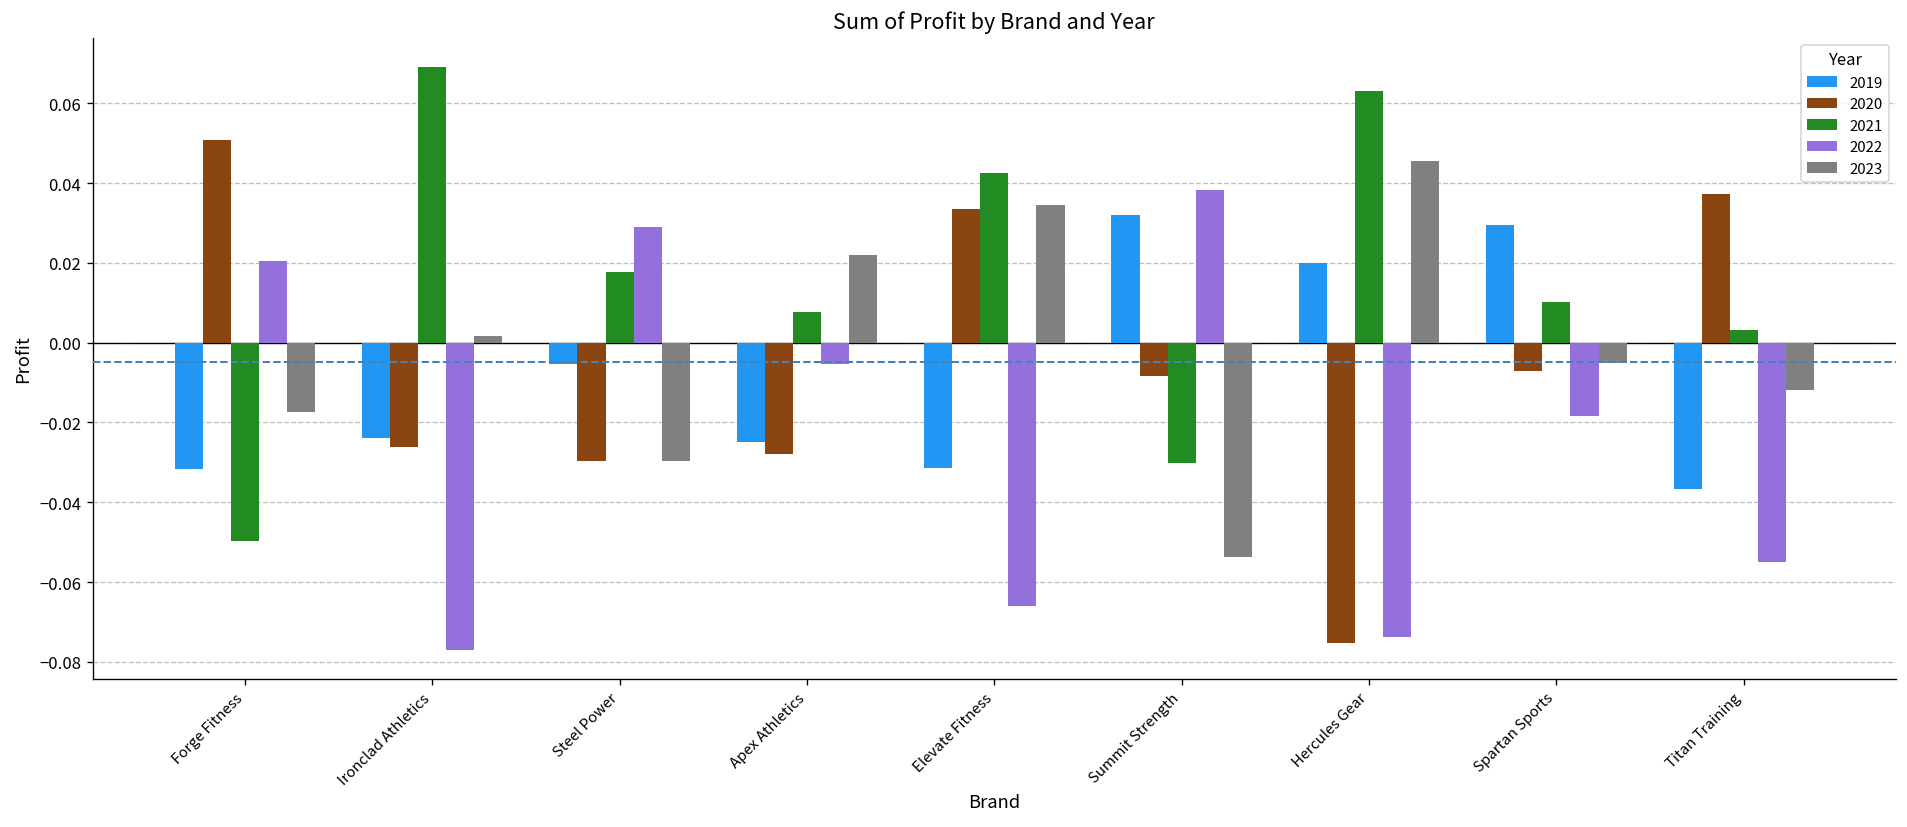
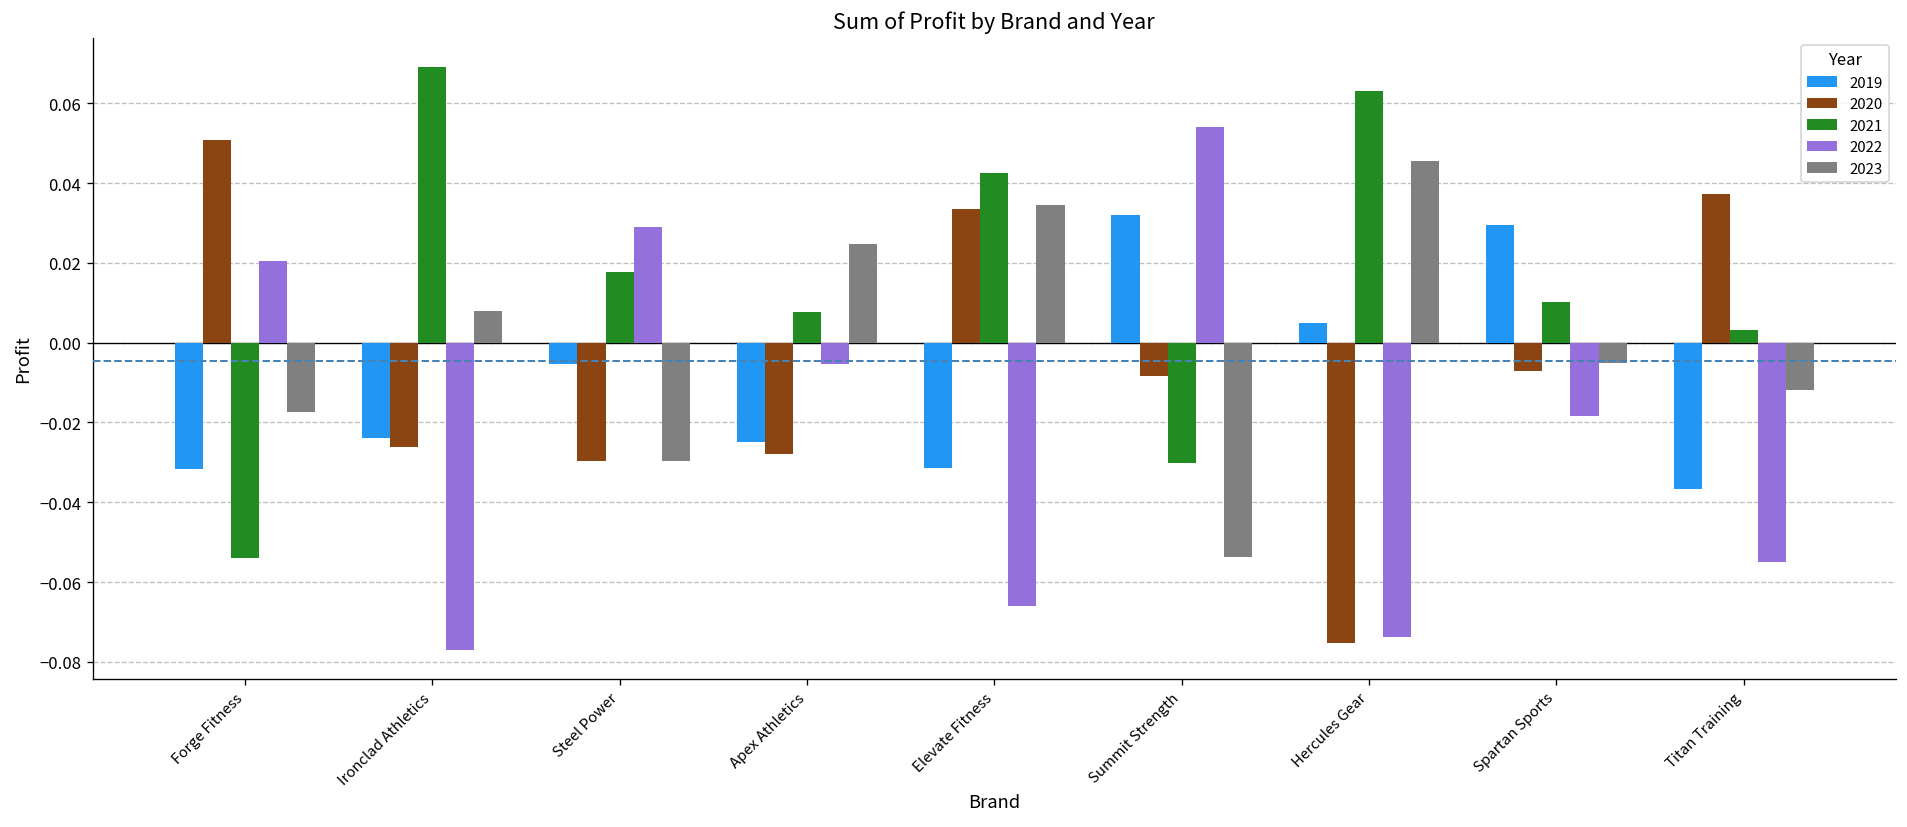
2021, Forge Fitness: -0.050 -> -0.054
2023, Ironclad Athletics: 0.002 -> 0.008
2023, Apex Athletics: 0.022 -> 0.025
2022, Summit Strength: 0.038 -> 0.054
2019, Hercules Gear: 0.020 -> 0.005
